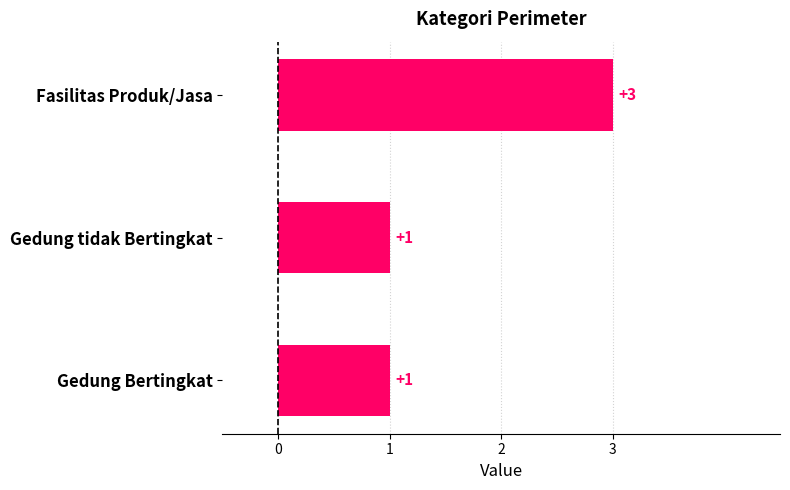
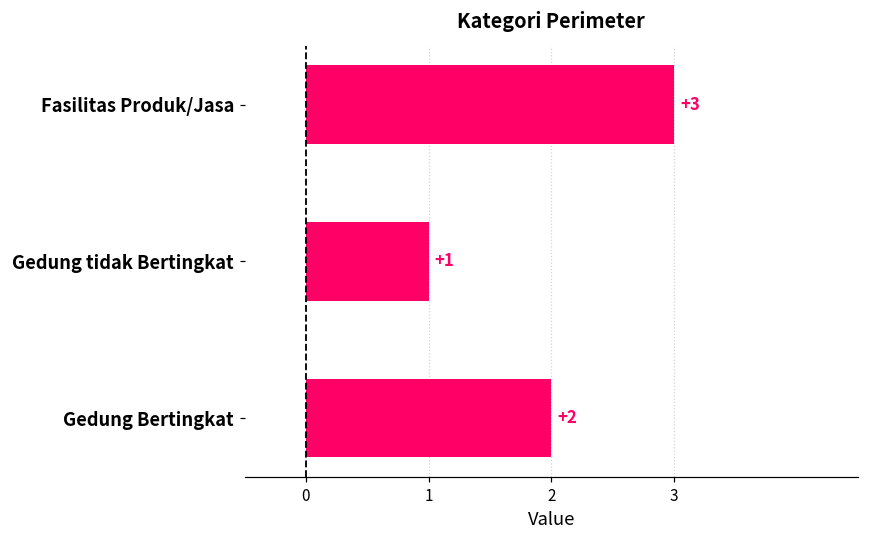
Gedung Bertingkat: +1 -> +2
